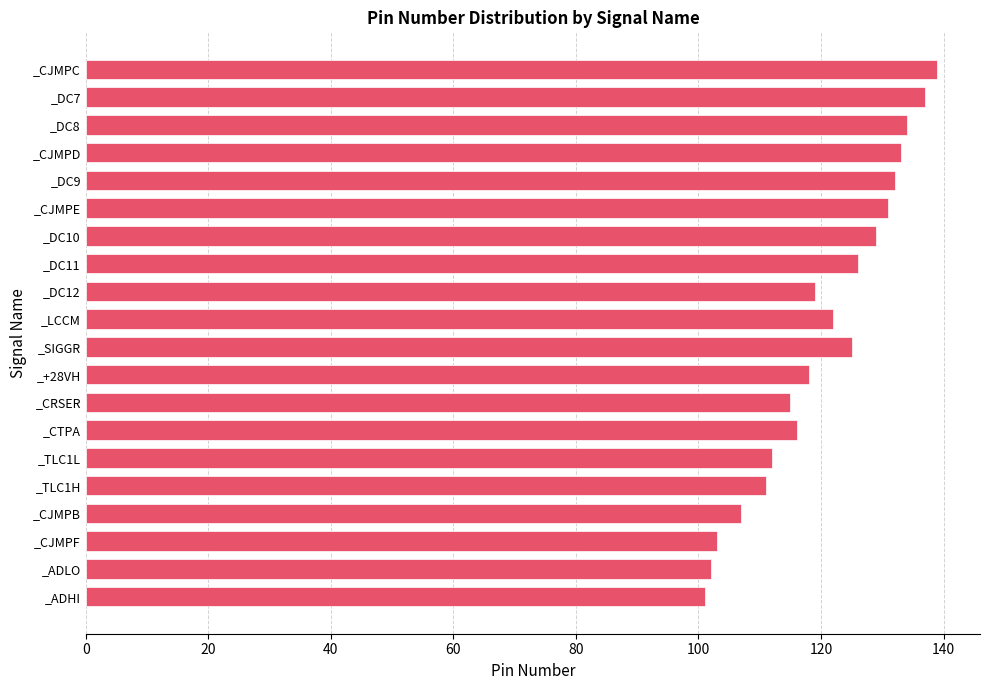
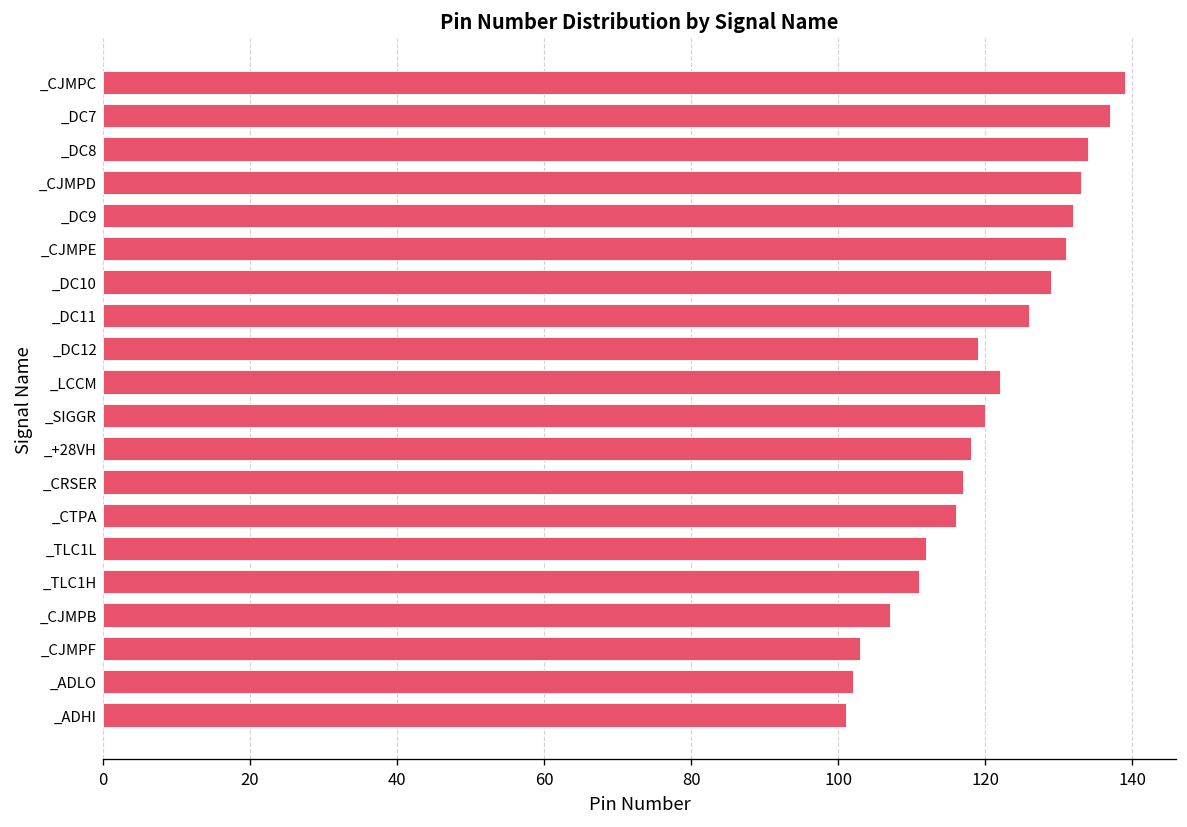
_SIGGR: 125 -> 120
_CRSER: 115 -> 117
